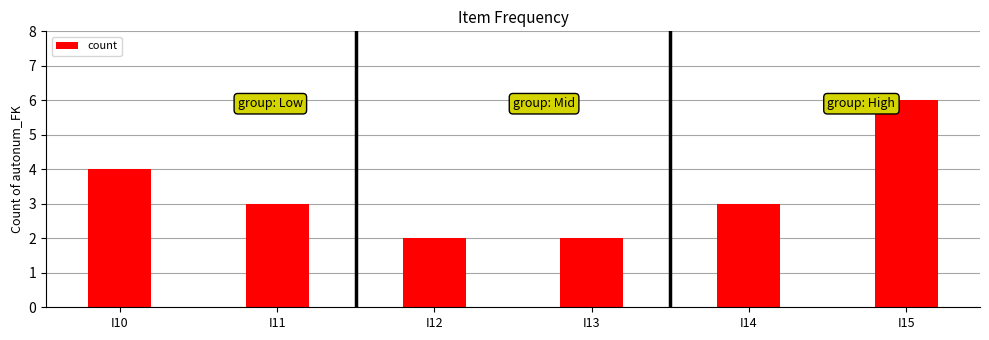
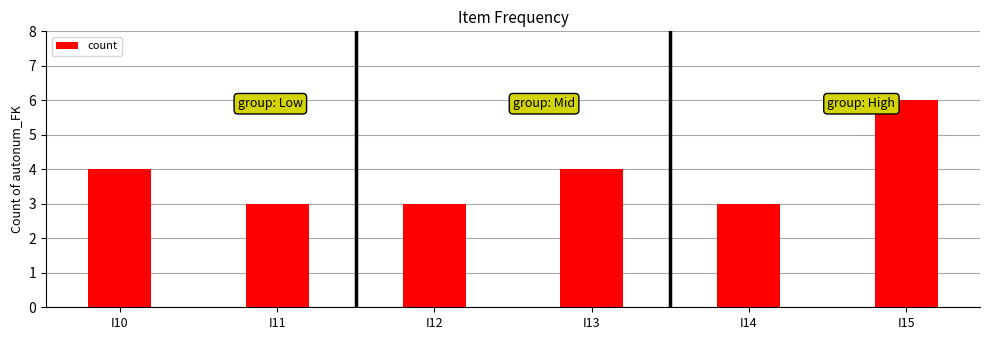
I12: 2 -> 3
I13: 2 -> 4
